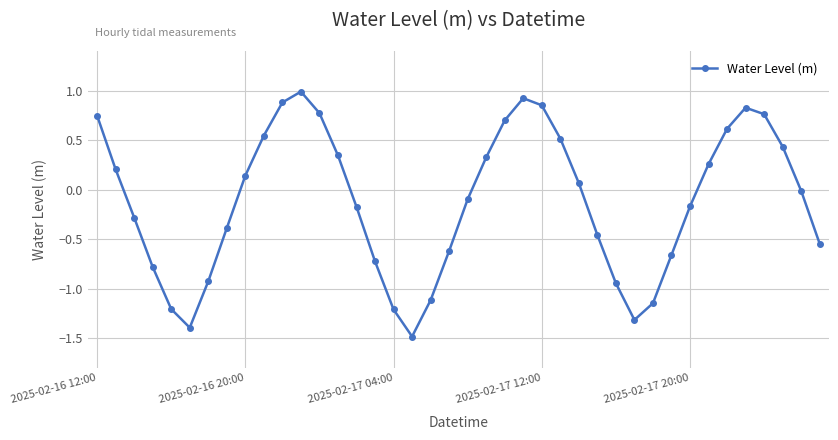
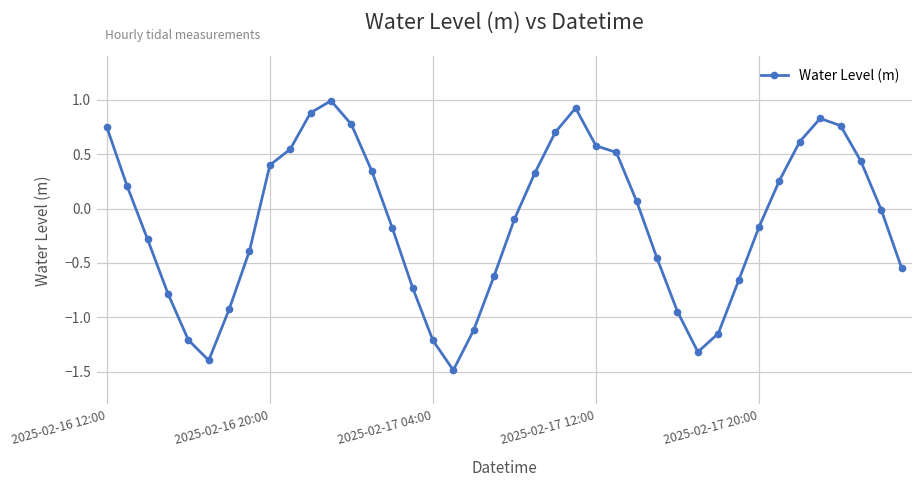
2025-02-16 20:00: 0.1 -> 0.4
2025-02-17 12:00: 0.9 -> 0.6
